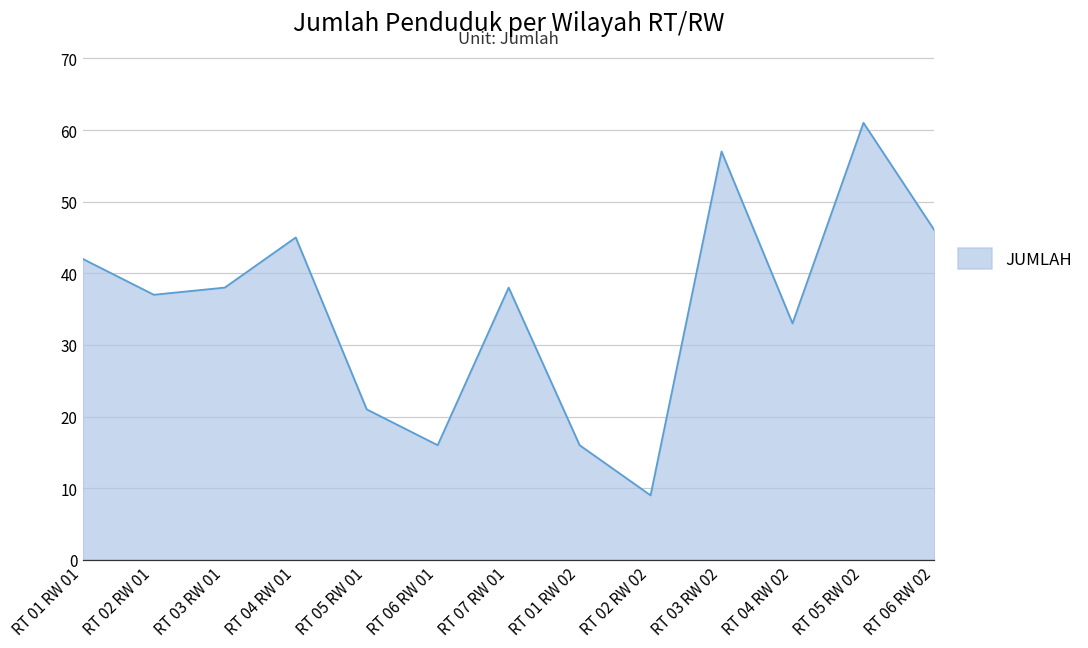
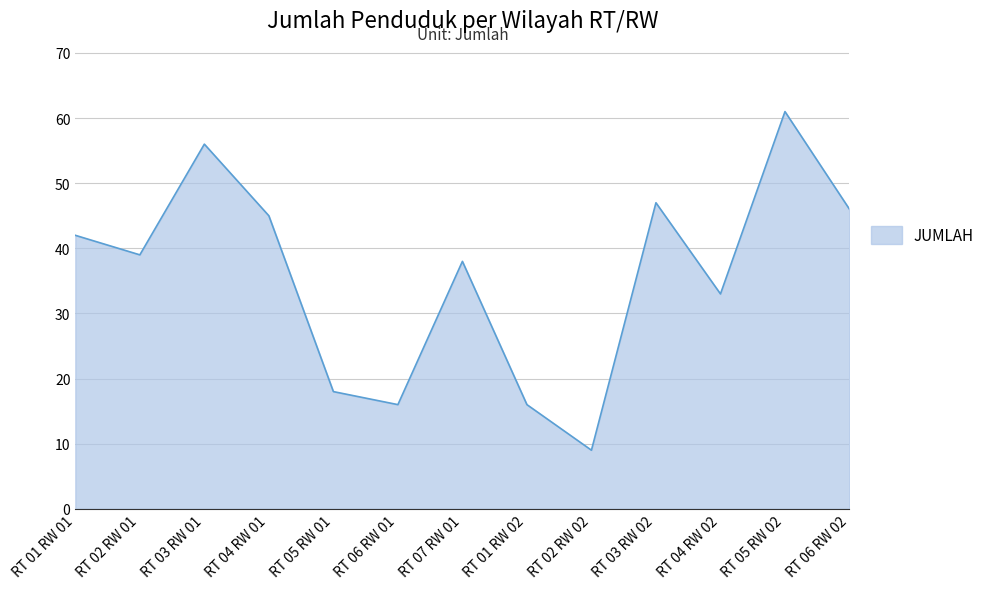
RT 02 RW 01: 37 -> 39
RT 03 RW 01: 38 -> 56
RT 05 RW 01: 21 -> 18
RT 03 RW 02: 57 -> 47
